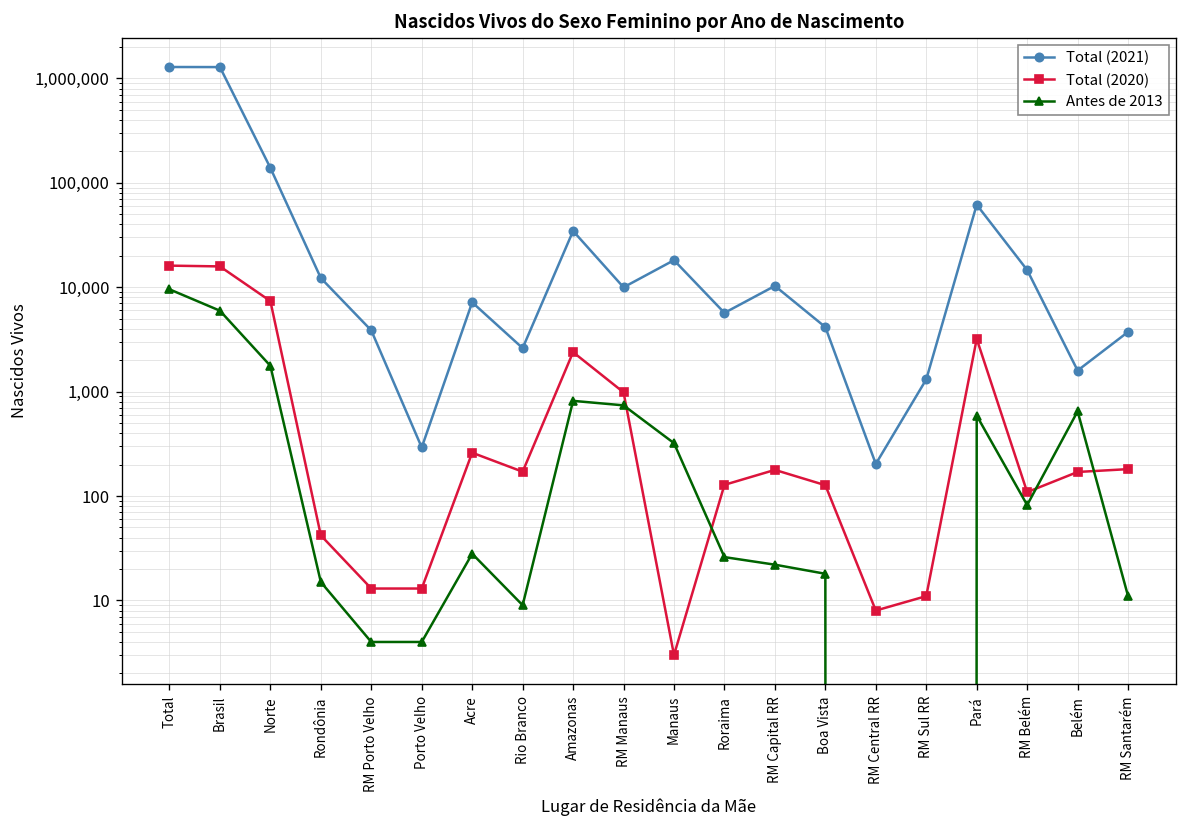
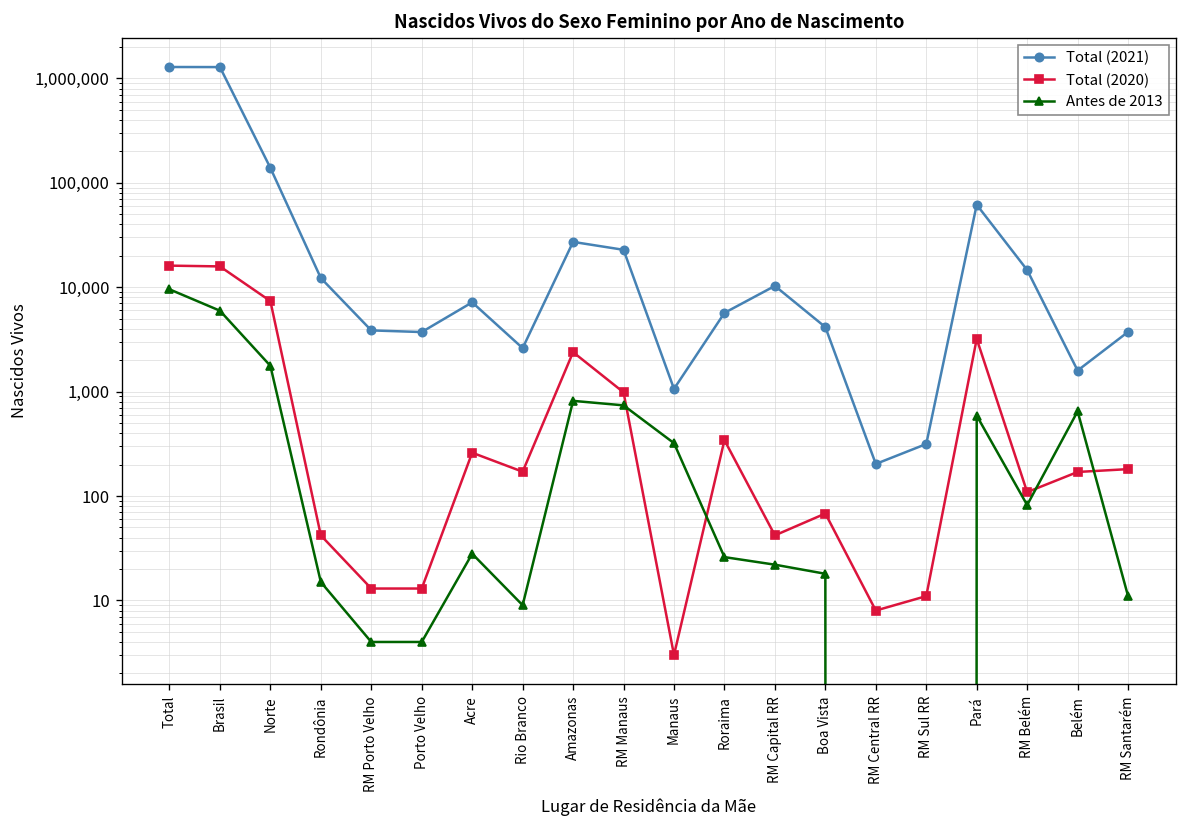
Total (2021), Porto Velho: 290 -> 3,700
Total (2021), Amazonas: 35,000 -> 27,000
Total (2021), RM Manaus: 10,000 -> 23,000
Total (2021), Manaus: 18,000 -> 1,100
Total (2020), Roraima: 130 -> 340
Total (2020), RM Capital RR: 180 -> 40
Total (2020), Boa Vista: 130 -> 70
Total (2021), RM Sul RR: 1,300 -> 320
